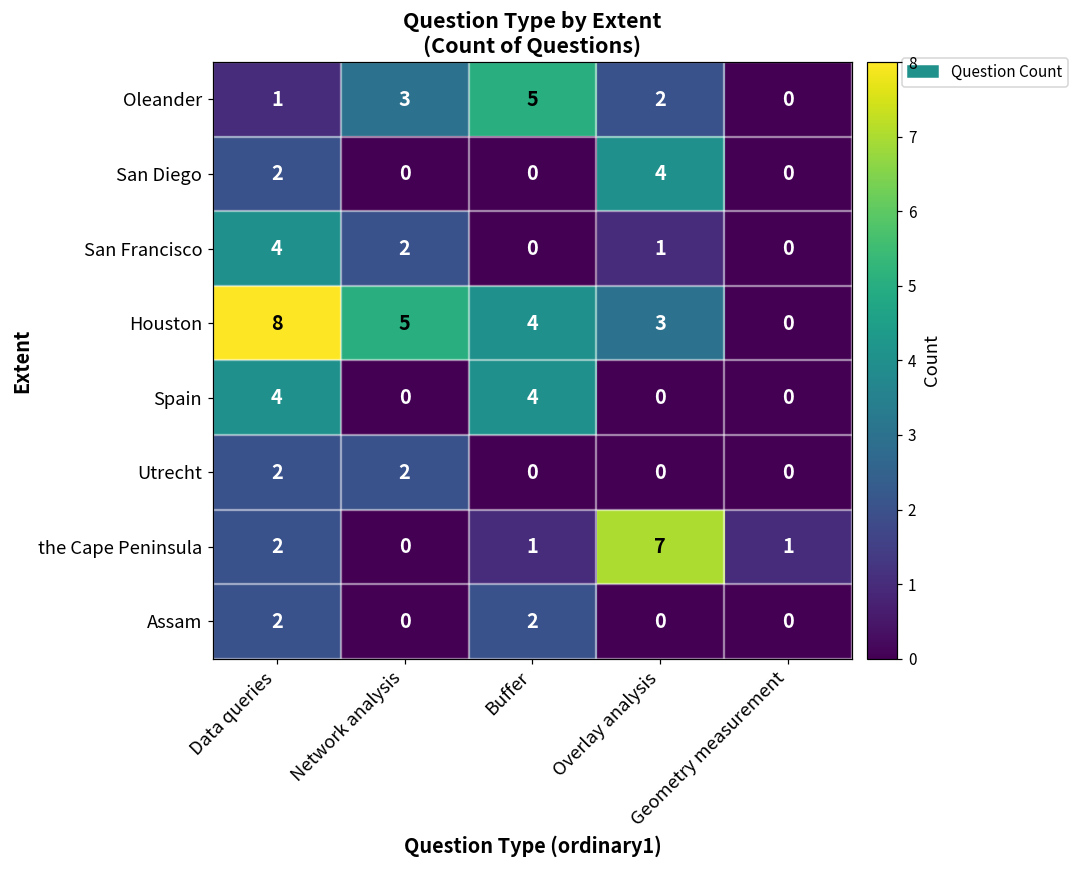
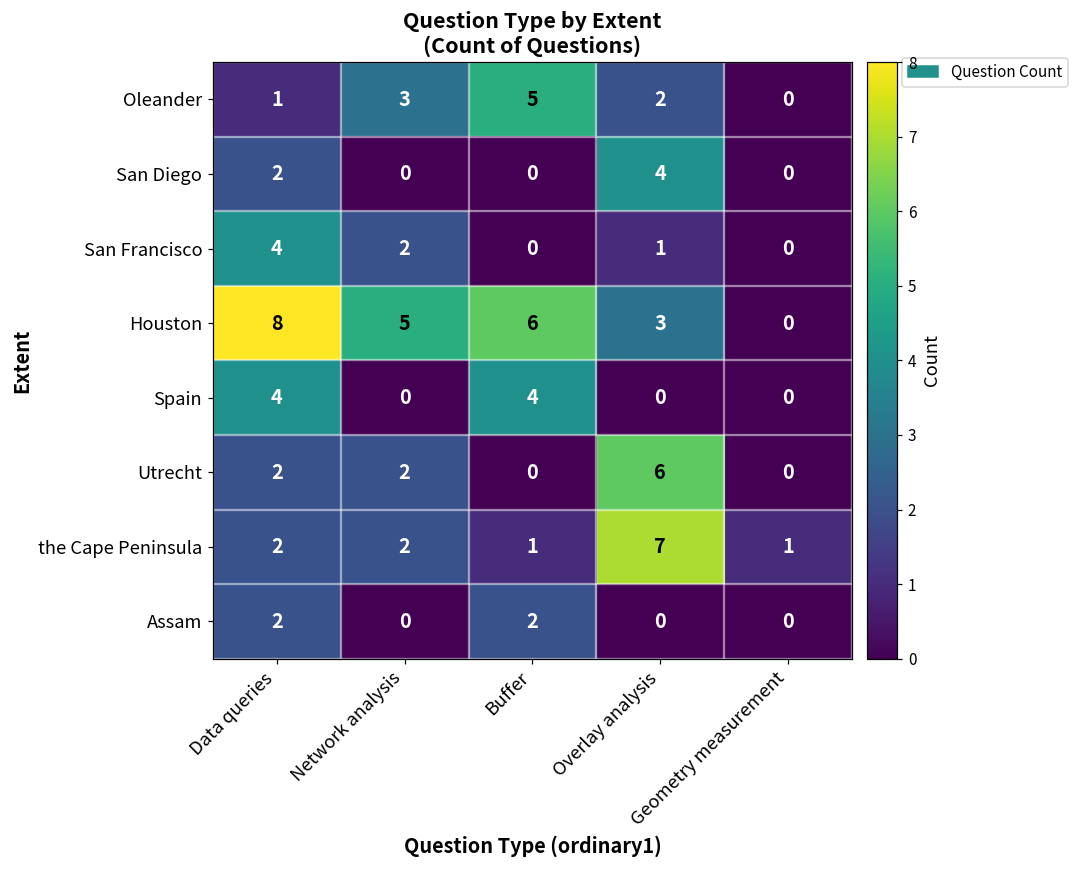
Houston, Buffer: 4 -> 6
Utrecht, Overlay analysis: 0 -> 6
the Cape Peninsula, Network analysis: 0 -> 2
